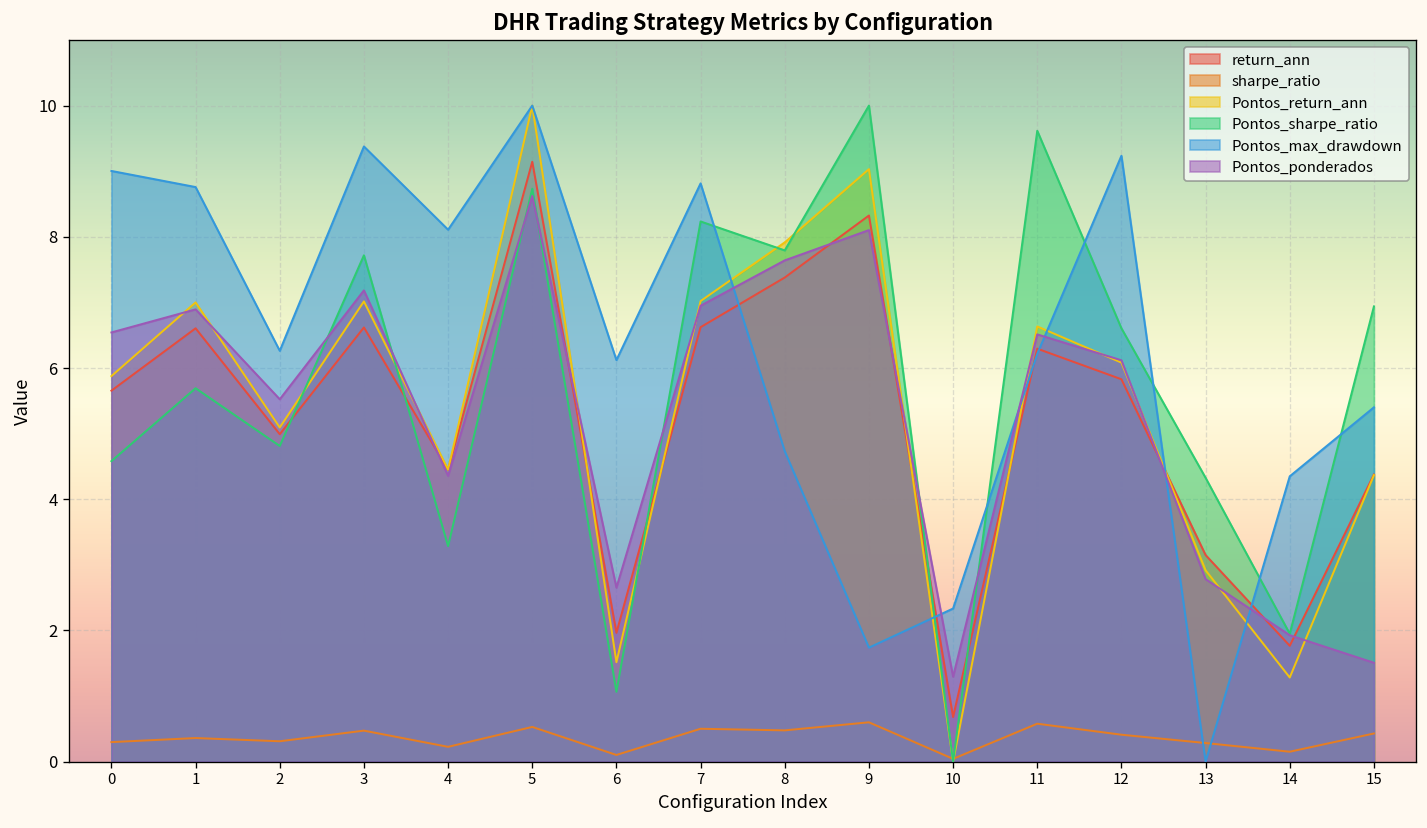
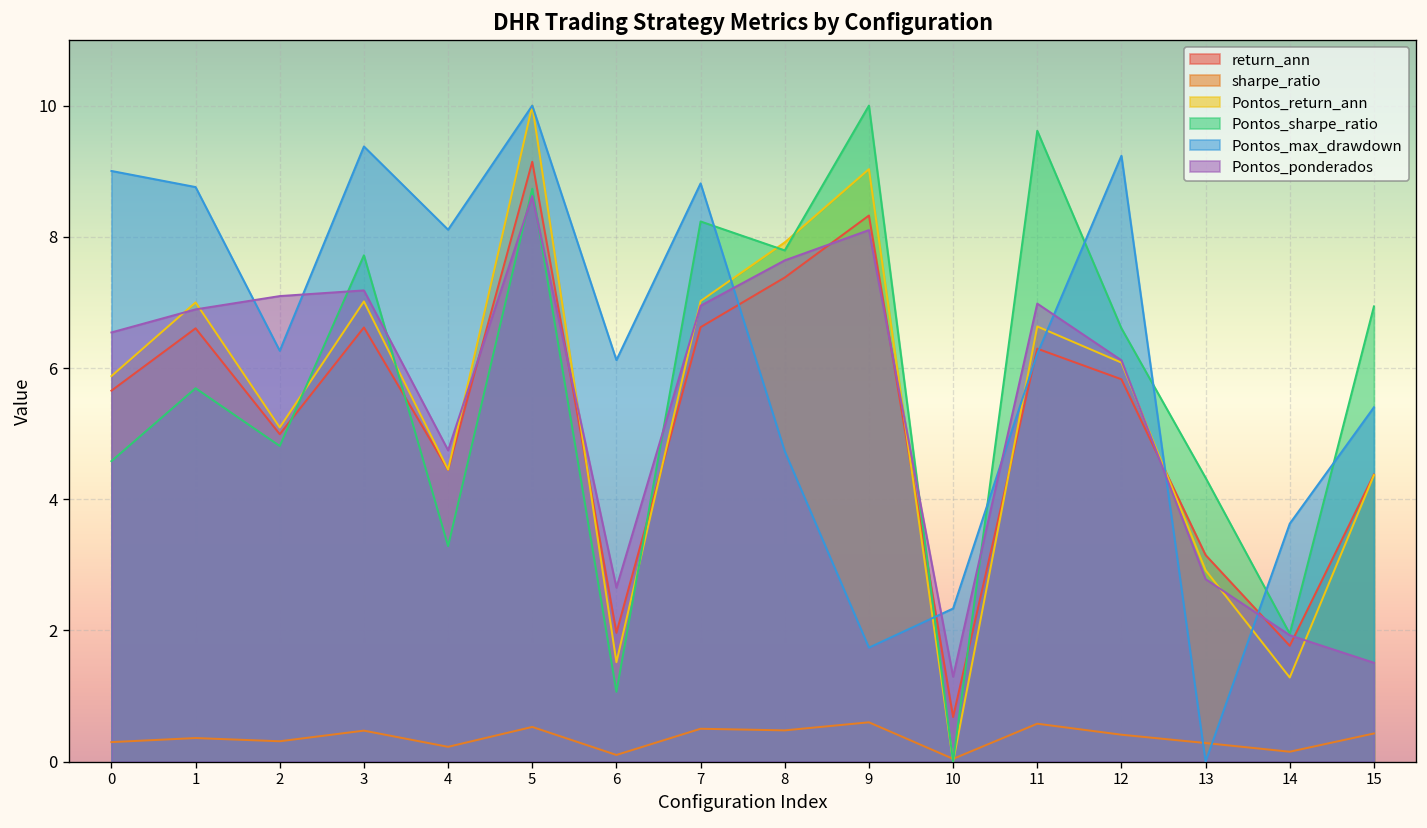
Pontos_ponderados, 2: 5.5 -> 7.1
Pontos_ponderados, 4: 4.4 -> 4.7
Pontos_ponderados, 11: 6.5 -> 7.0
Pontos_max_drawdown, 14: 4.3 -> 3.6
